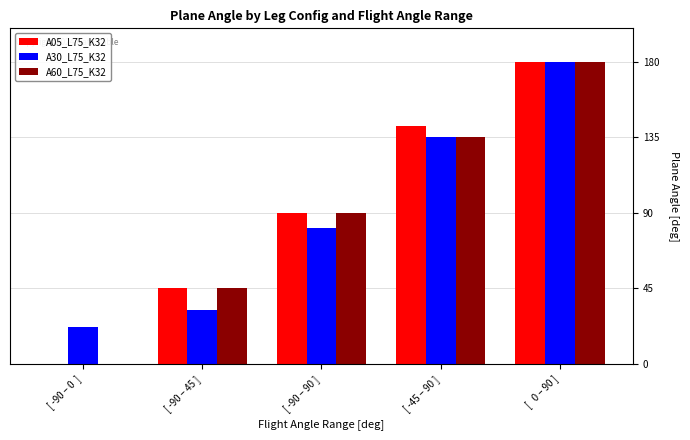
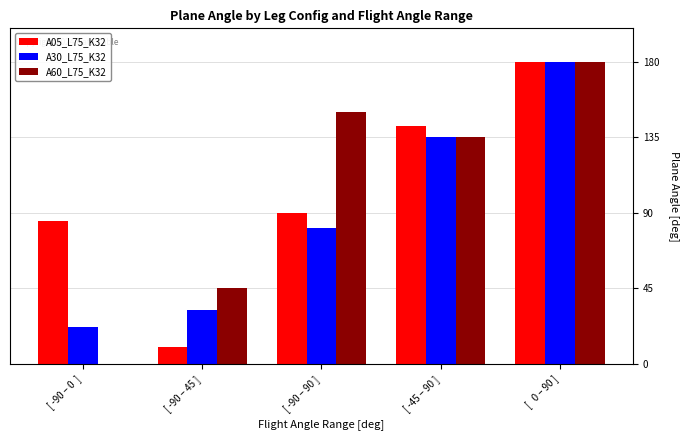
A05_L75_K32, [ -90 – 0 ]: 0 -> 85
A05_L75_K32, [ -90 – 45 ]: 45 -> 10
A60_L75_K32, [ -90 – 90 ]: 90 -> 150
